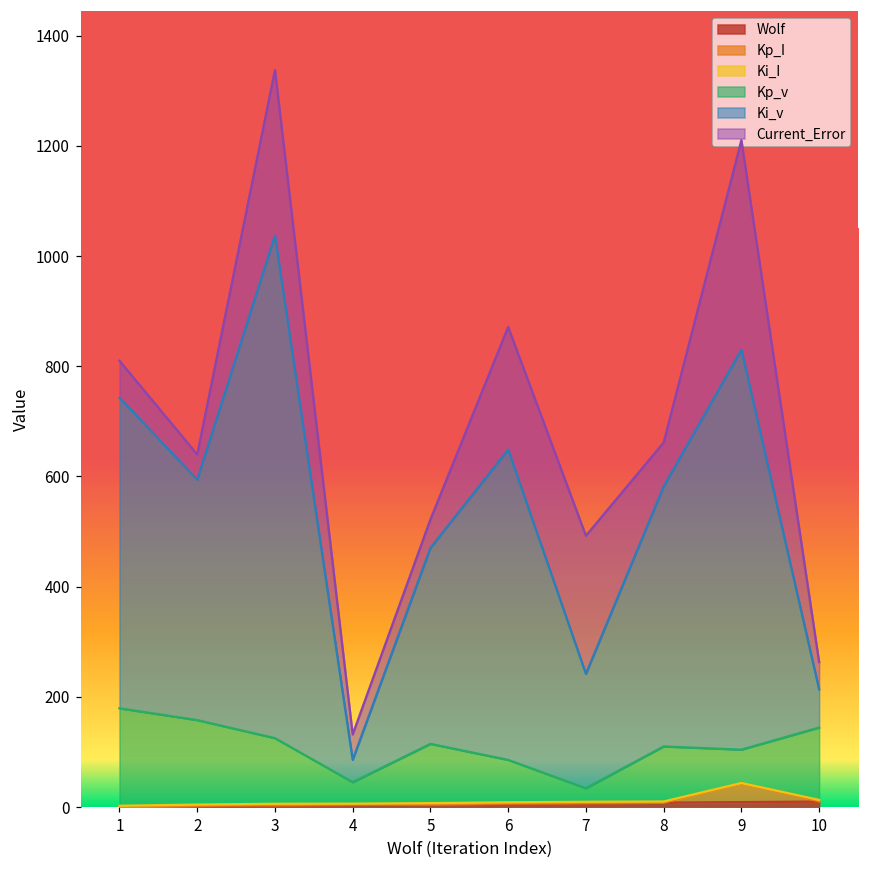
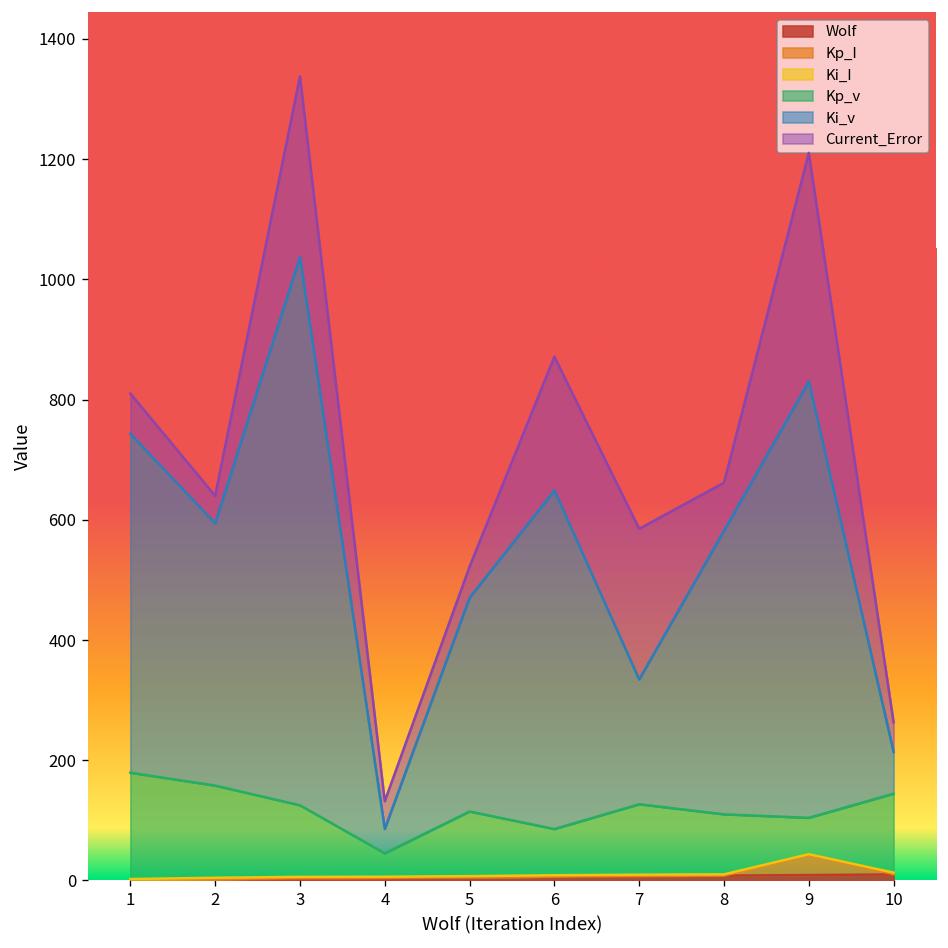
Kp_v, 7: 20 -> 120
